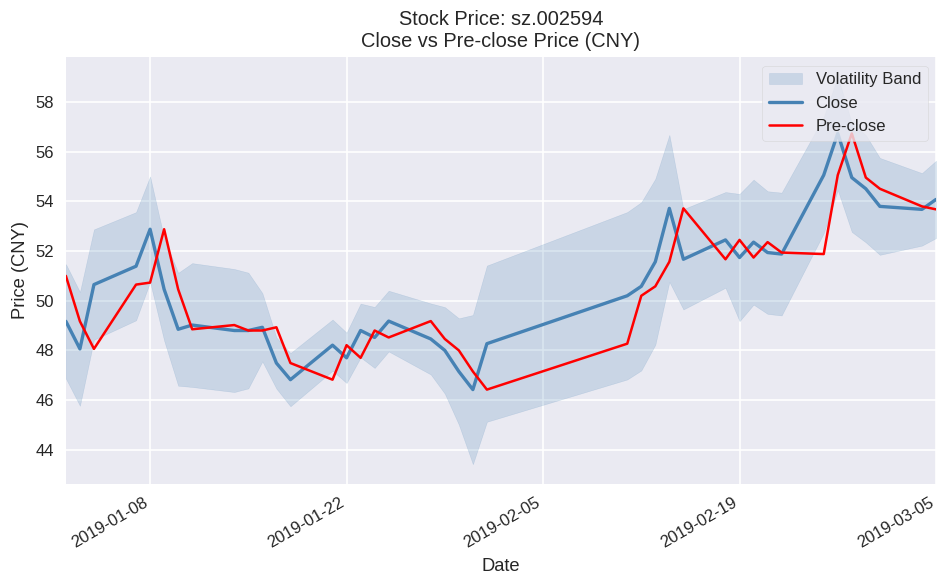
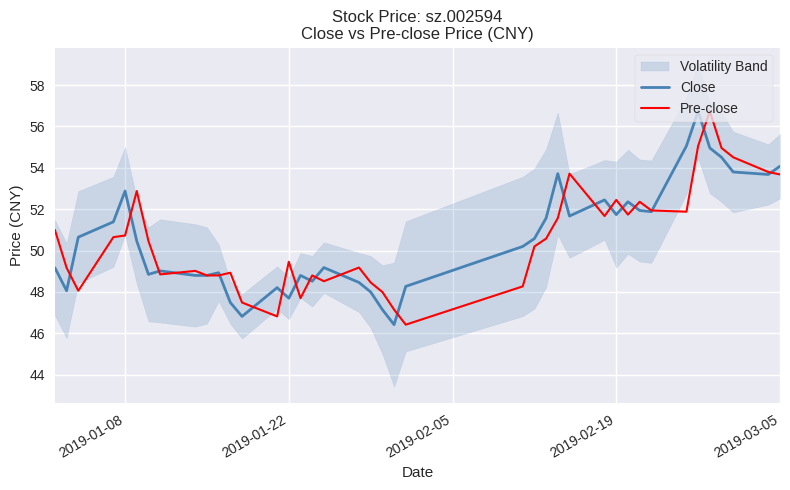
Pre-close, 2019-01-22: 48.2 -> 49.5
